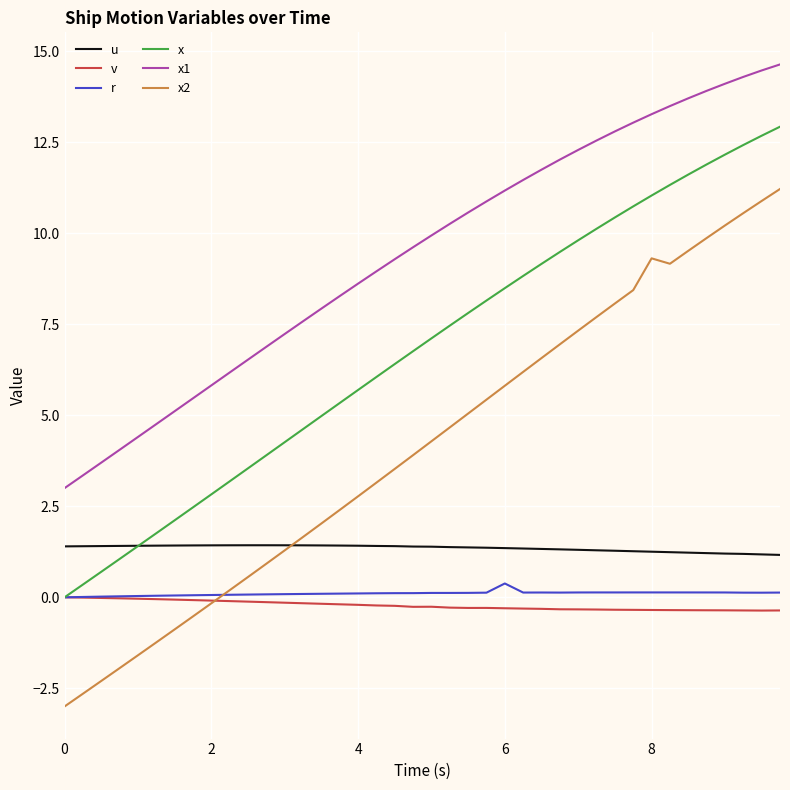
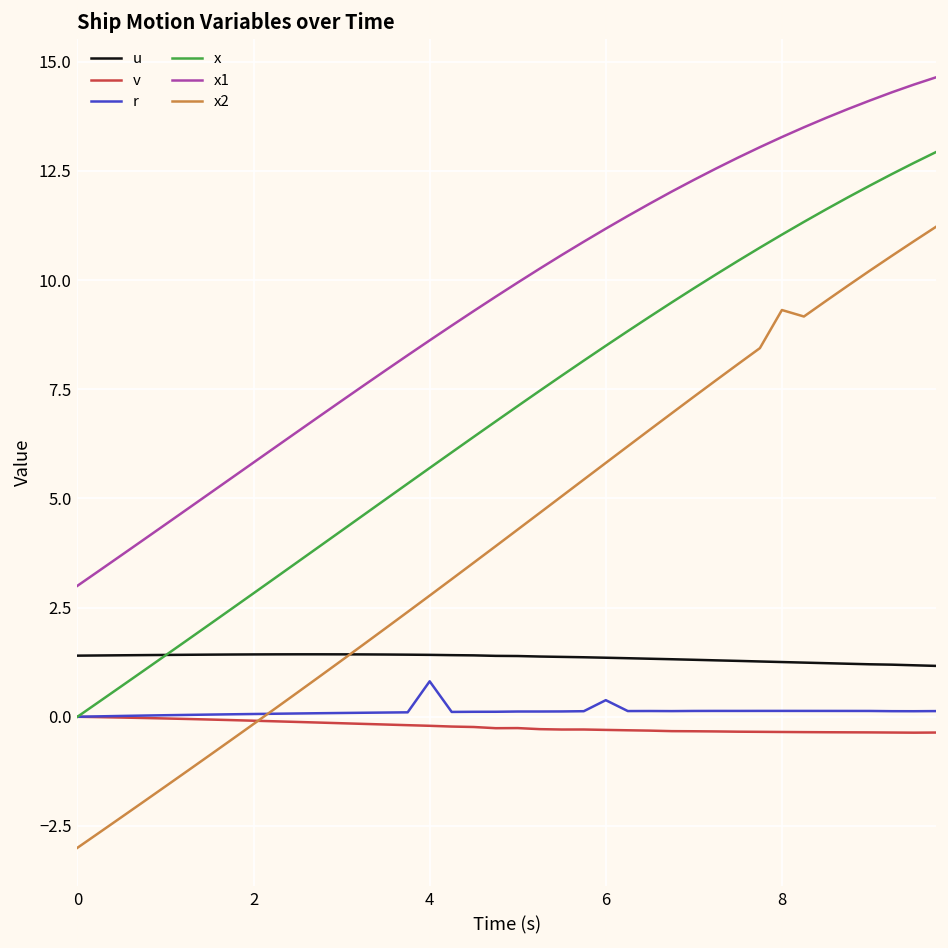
r, 4: 0.1 -> 0.8
